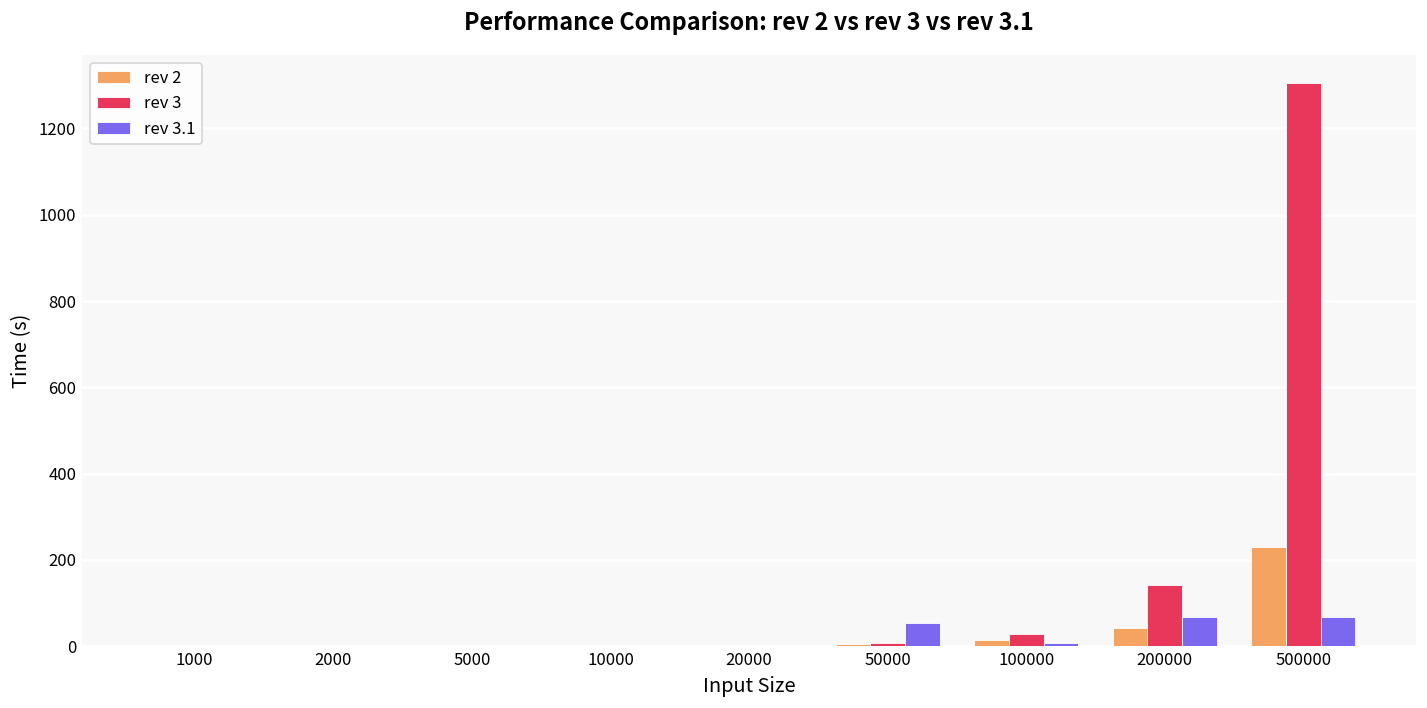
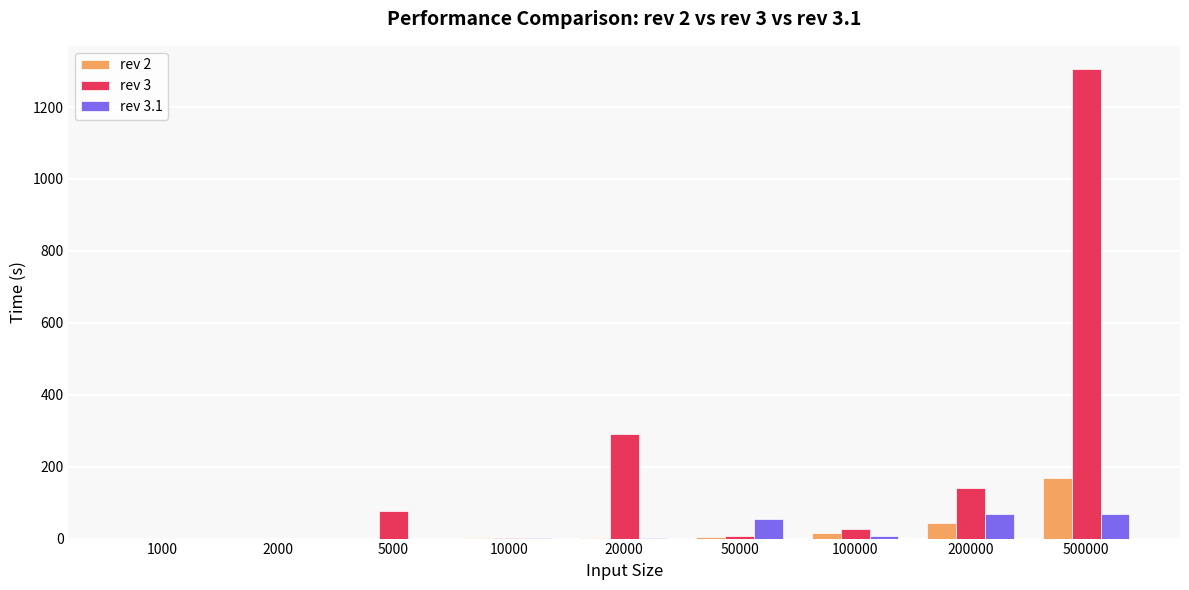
rev 3, 5000: 0 -> 80
rev 3, 20000: 0 -> 290
rev 2, 500000: 230 -> 170
